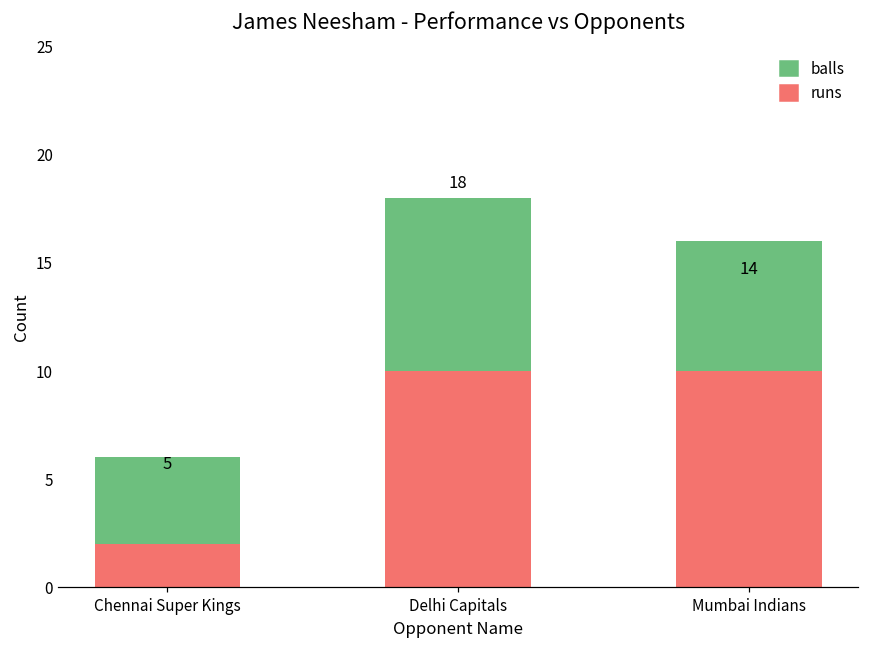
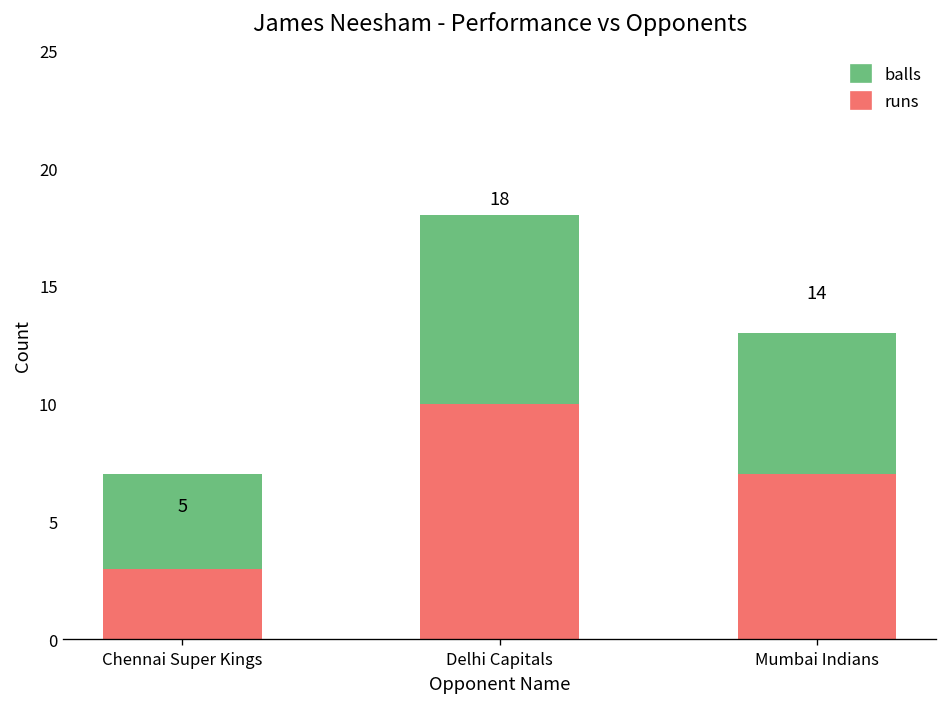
runs, Chennai Super Kings: 2 -> 3
runs, Mumbai Indians: 10 -> 7
